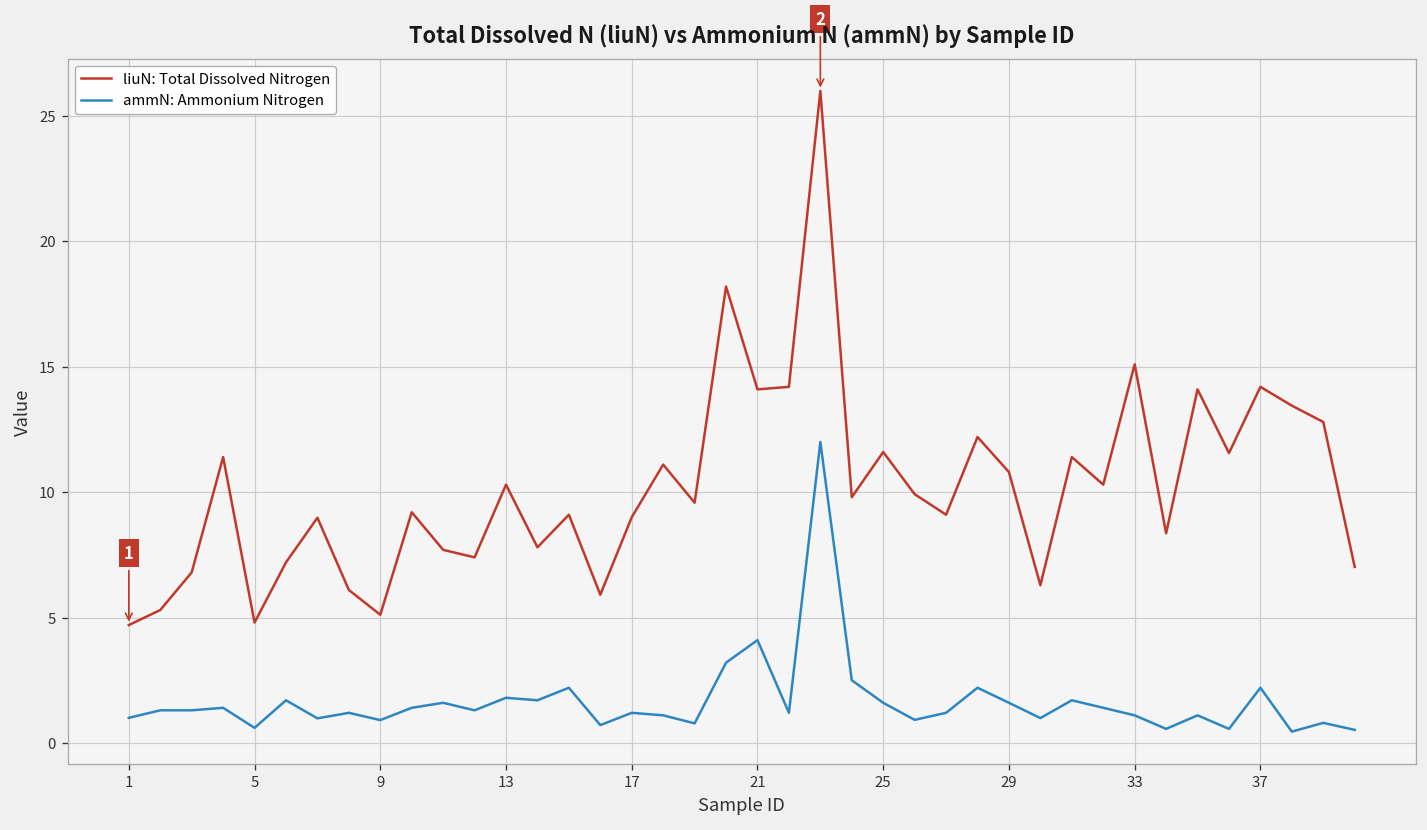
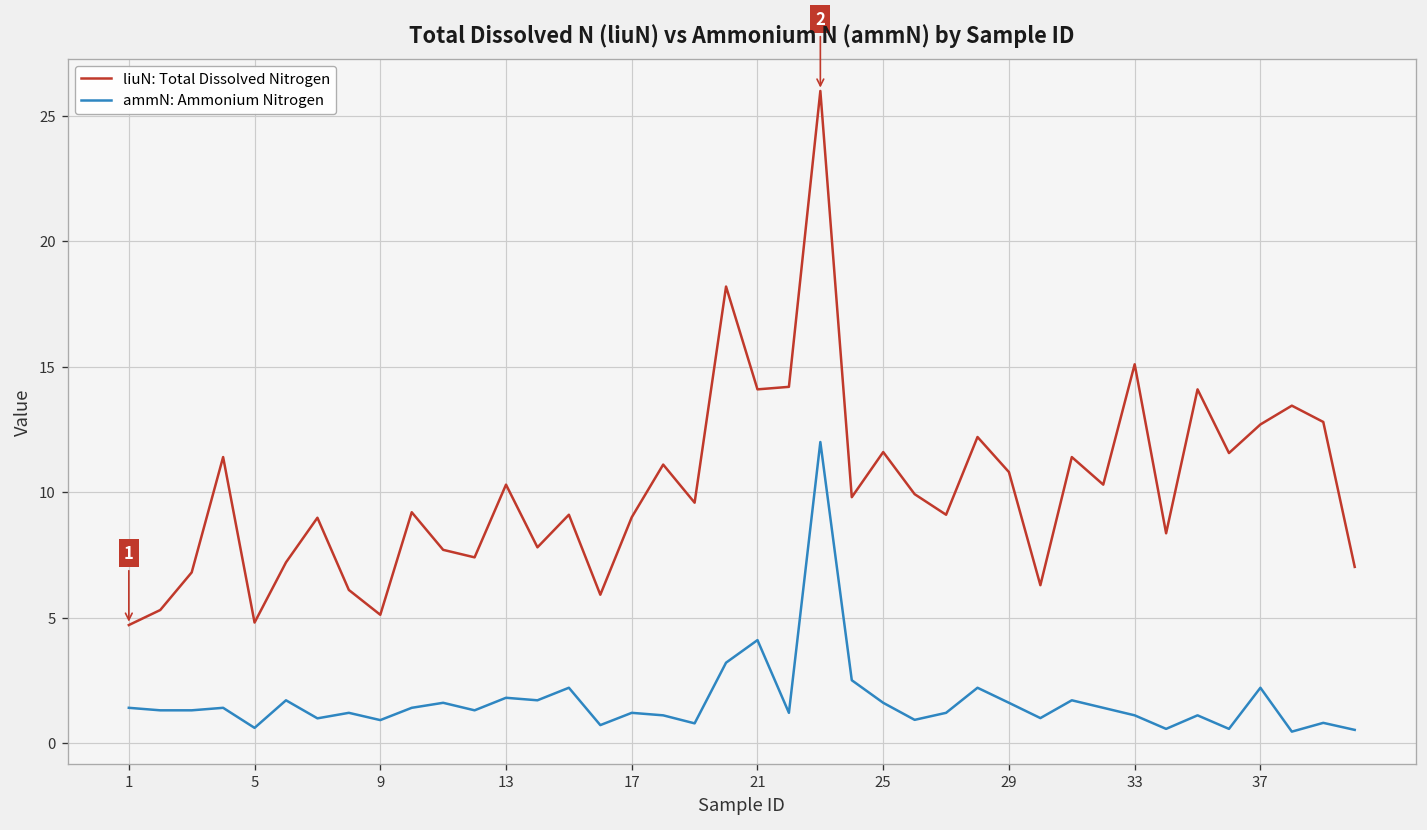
ammN: Ammonium Nitrogen, 1: 1.0 -> 1.4
liuN: Total Dissolved Nitrogen, 37: 14.2 -> 12.7
